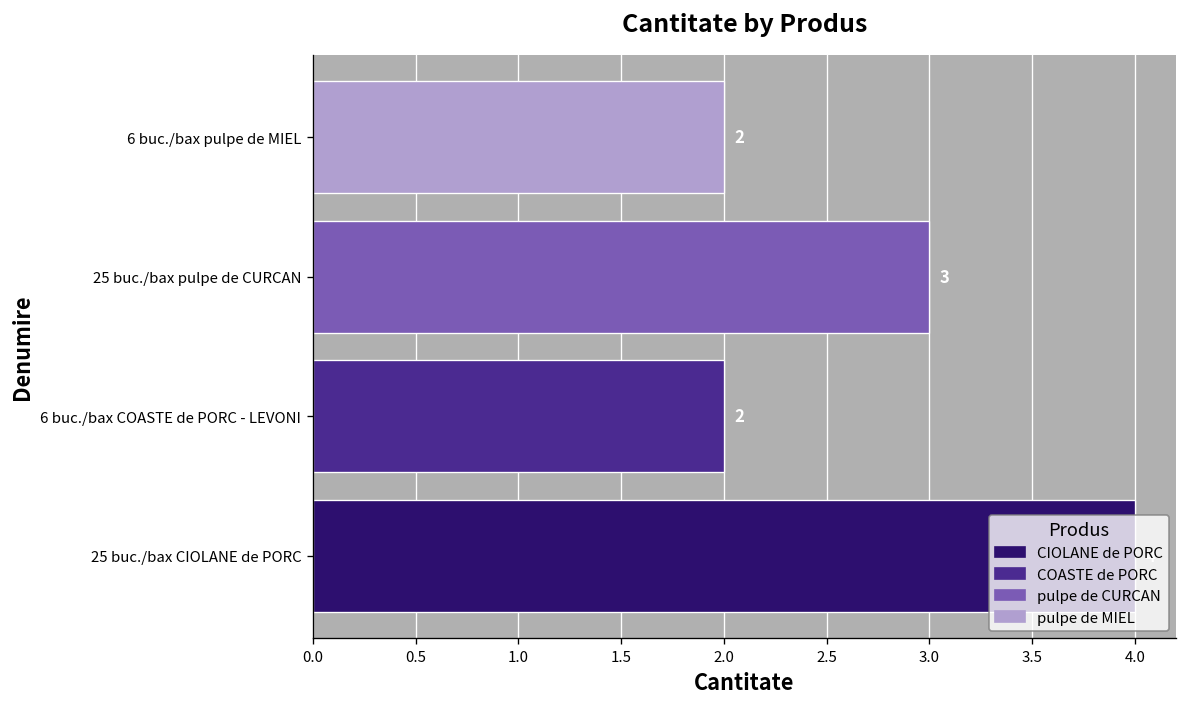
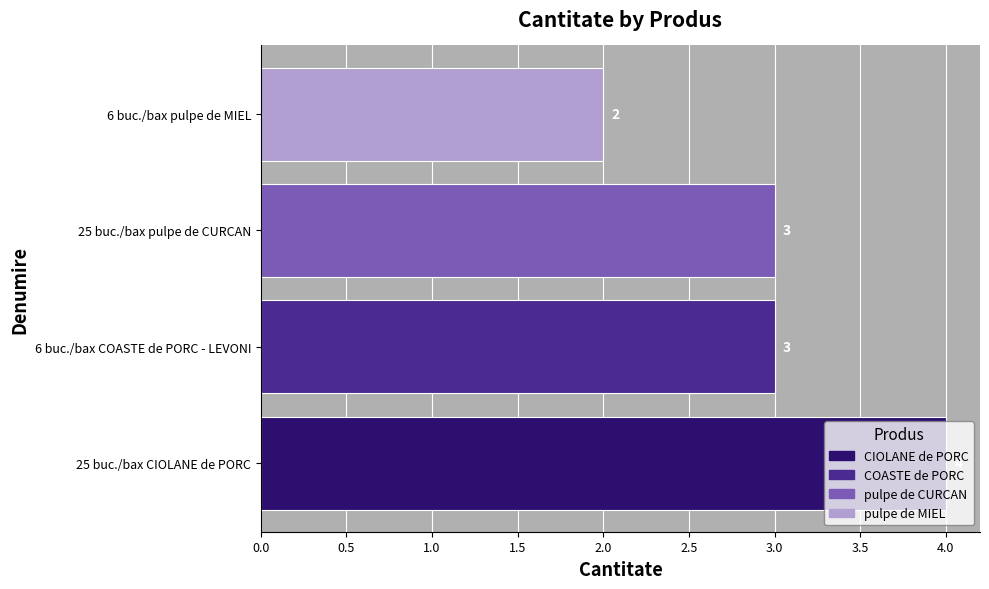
6 buc./bax COASTE de PORC - LEVONI: 2 -> 3
